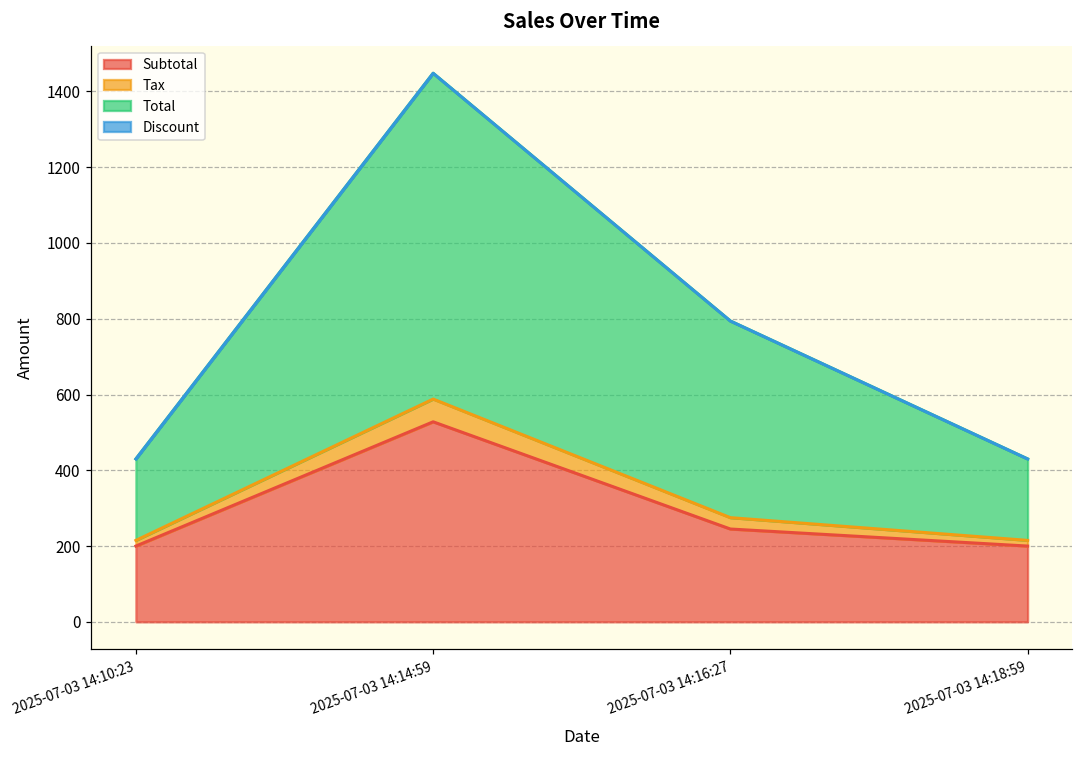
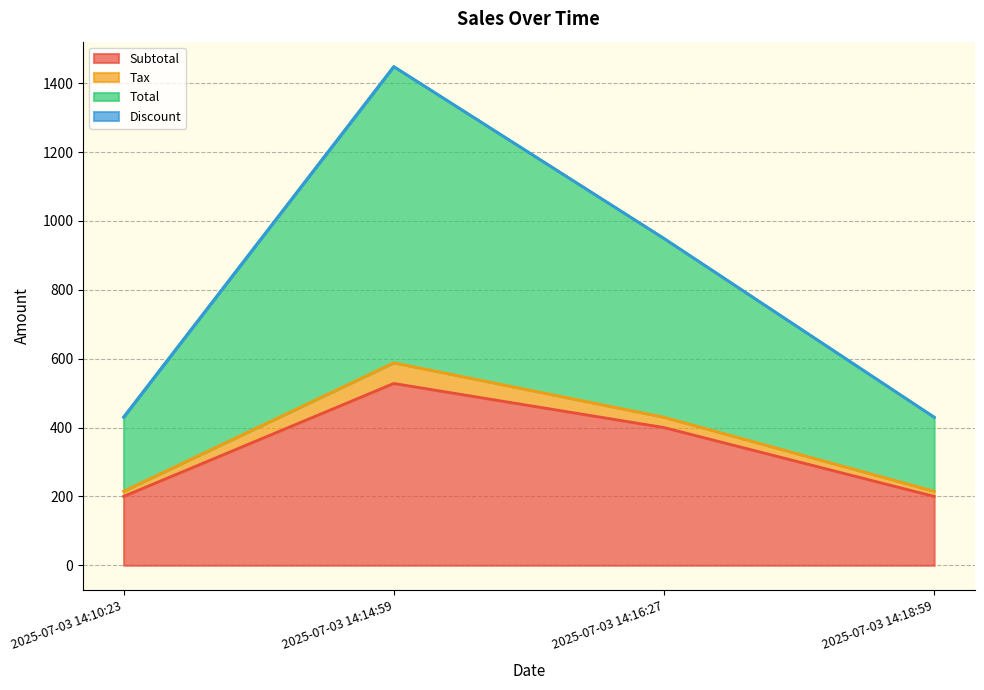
Subtotal, 2025-07-03 14:16:27: 250 -> 400
